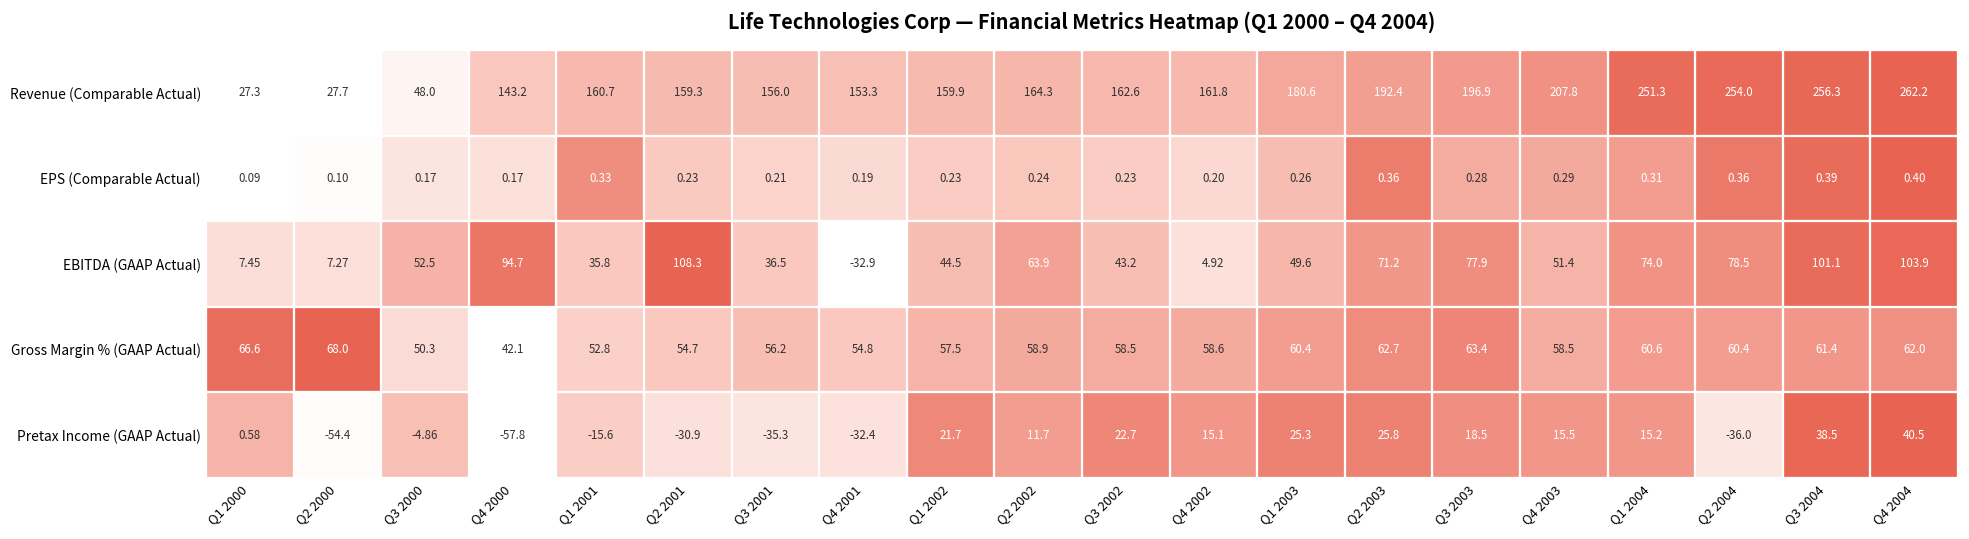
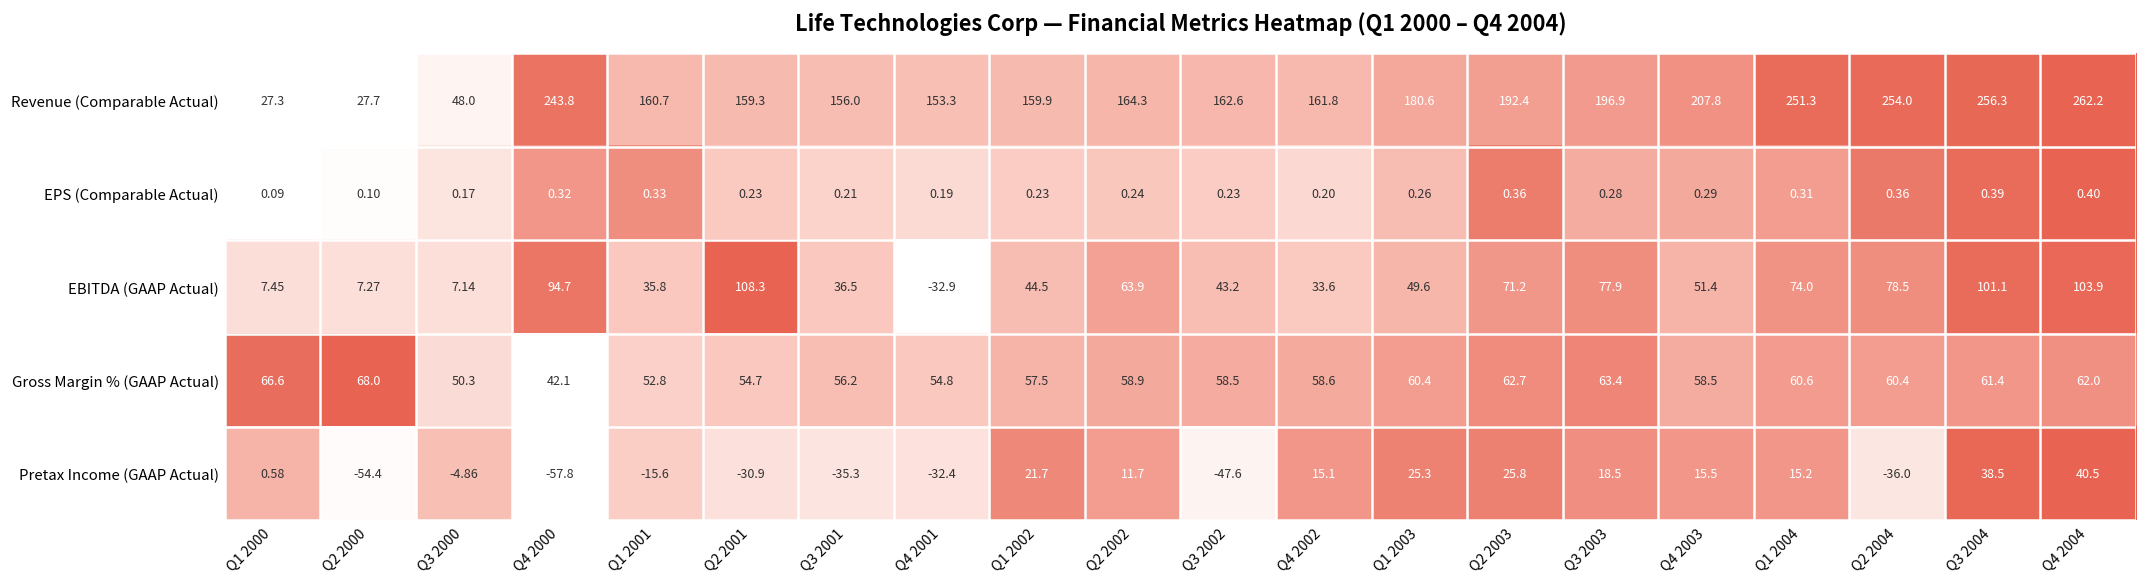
Revenue (Comparable Actual), Q4 2000: 143.2 -> 243.8
EPS (Comparable Actual), Q4 2000: 0.17 -> 0.32
EBITDA (GAAP Actual), Q3 2000: 52.5 -> 7.14
EBITDA (GAAP Actual), Q4 2002: 4.92 -> 33.6
Pretax Income (GAAP Actual), Q3 2002: 22.7 -> -47.6
